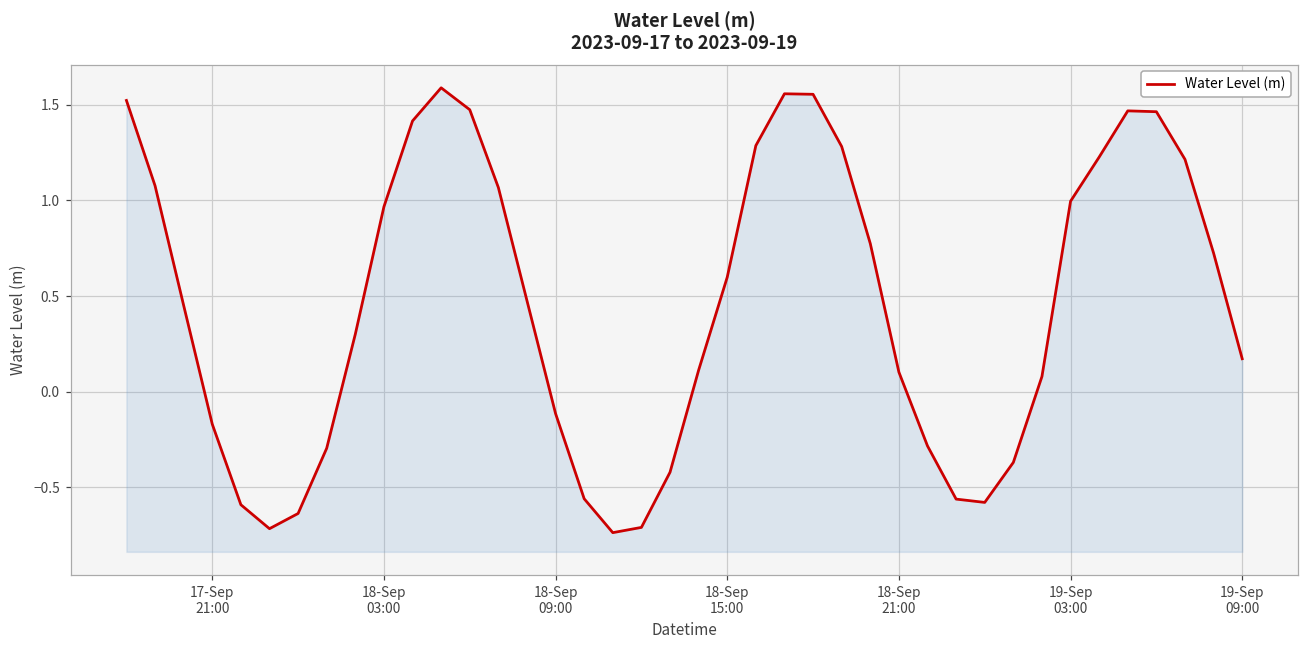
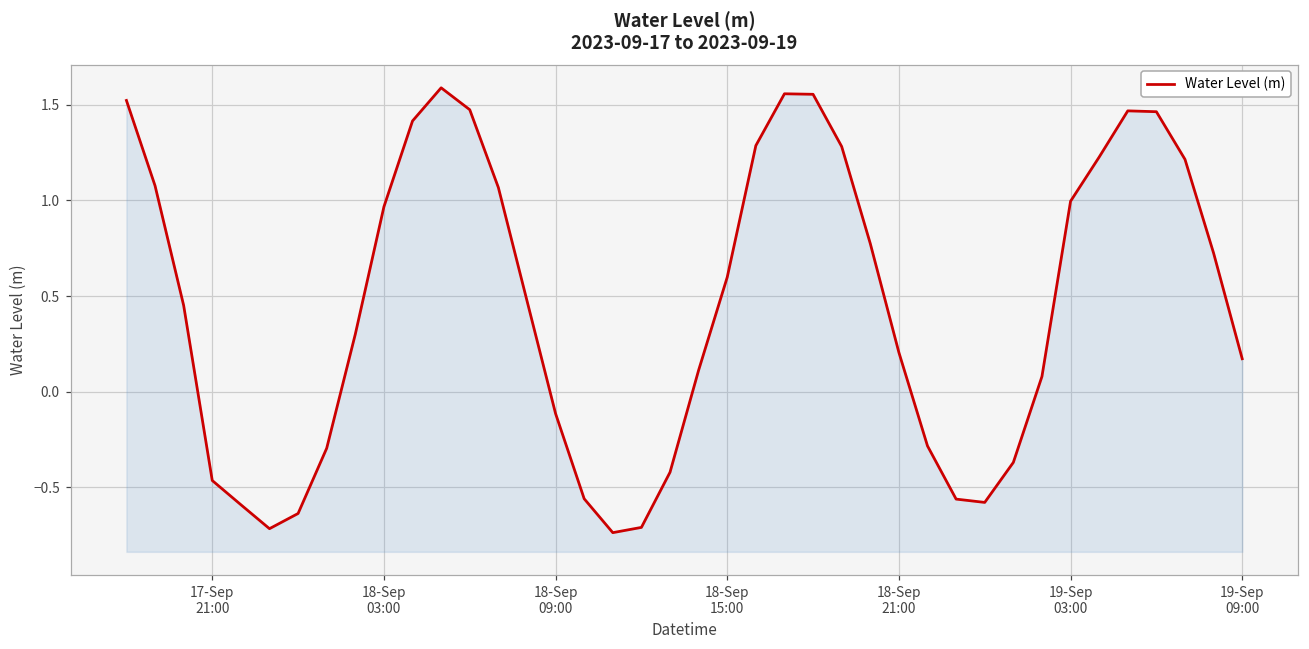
17-Sep 21:00: -0.17 -> -0.46
18-Sep 21:00: 0.10 -> 0.21
